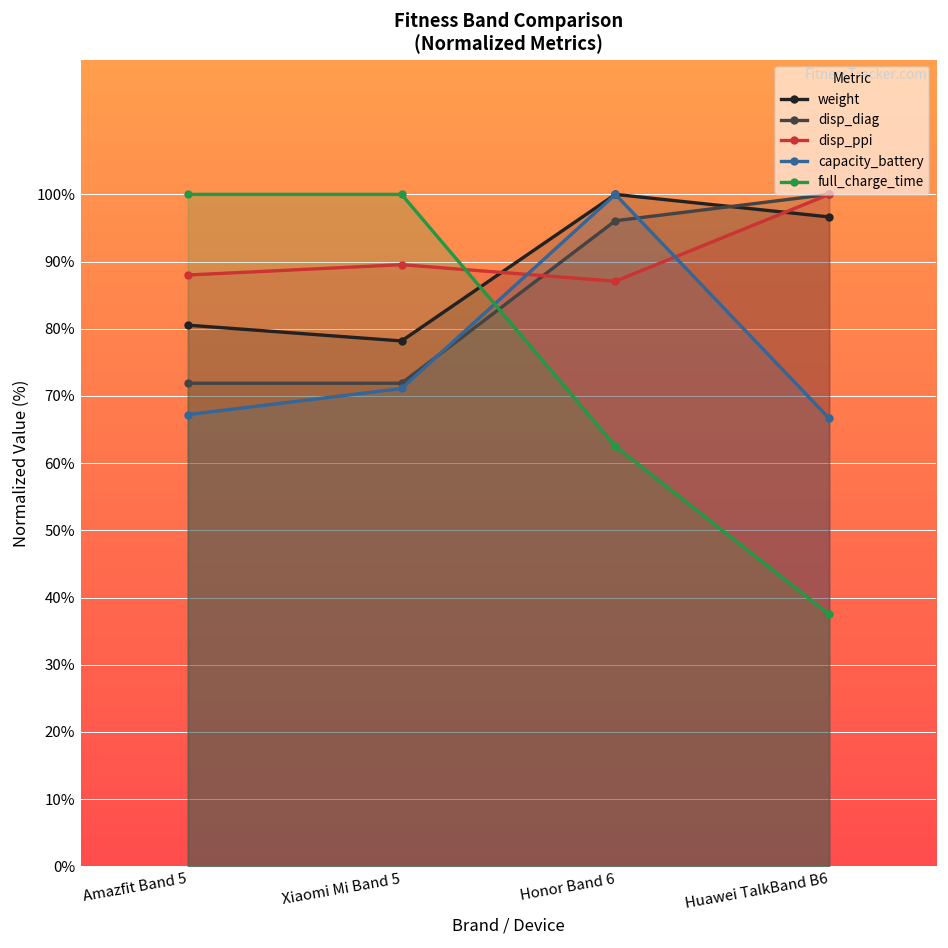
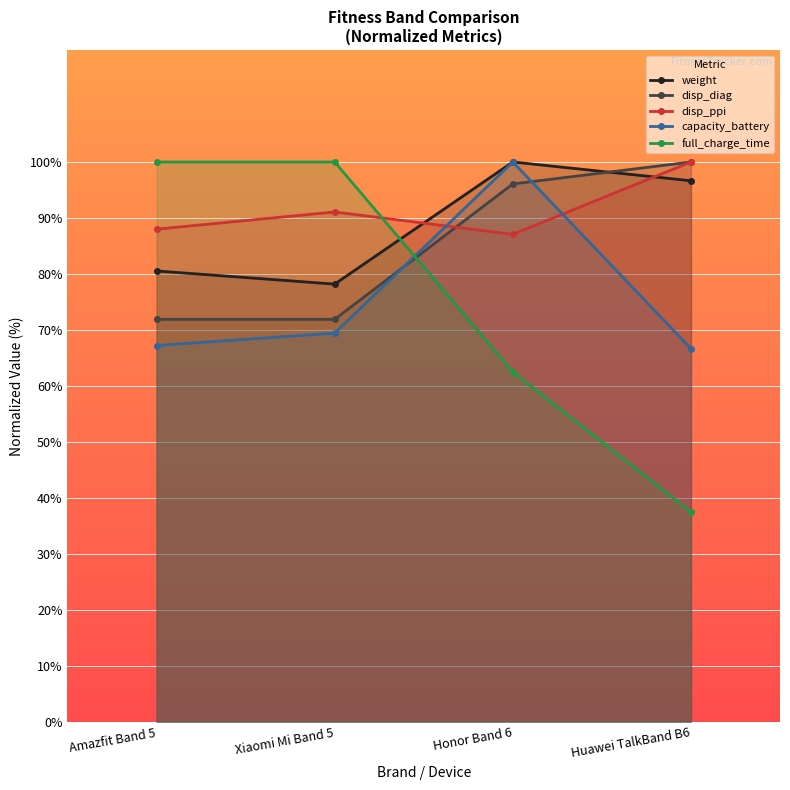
disp_ppi, Xiaomi Mi Band 5: 90% -> 91%
capacity_battery, Xiaomi Mi Band 5: 71% -> 69%
